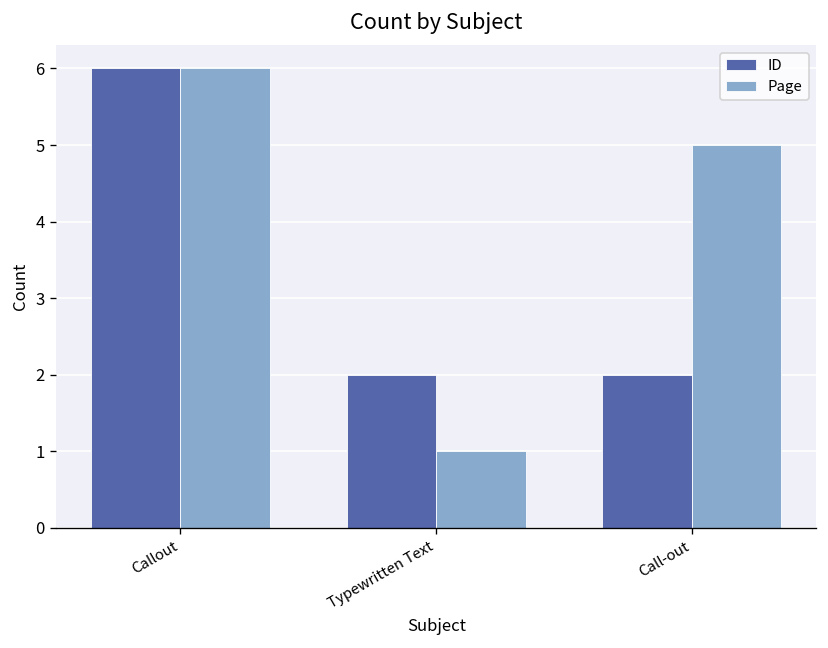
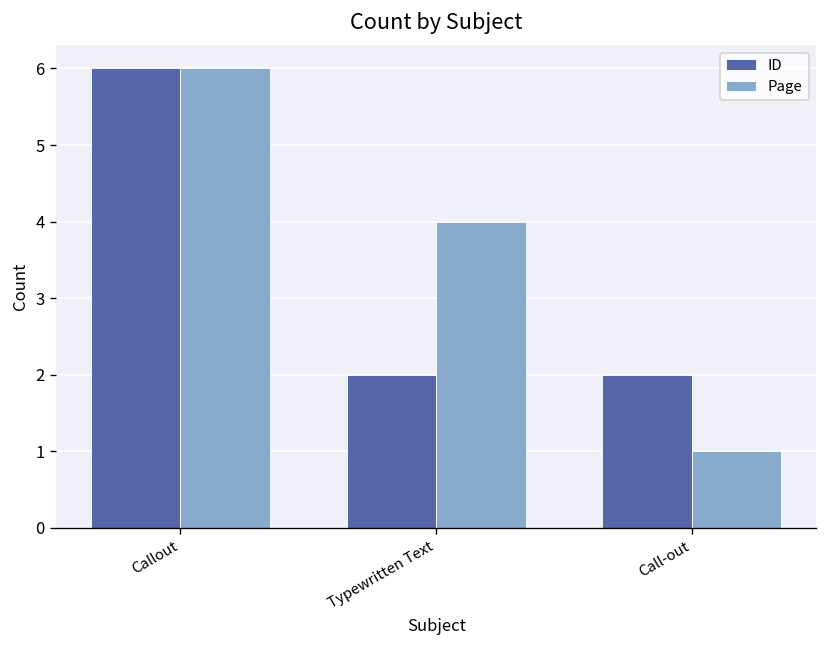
Page, Typewritten Text: 1 -> 4
Page, Call-out: 5 -> 1
